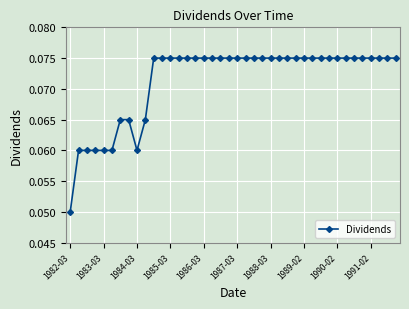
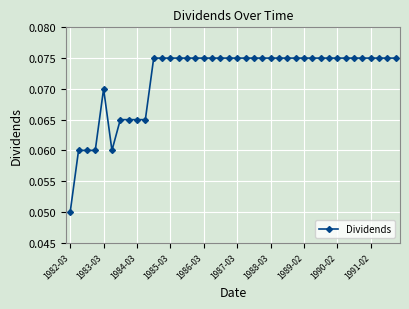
1983-03: 0.06 -> 0.07
1984-03: 0.060 -> 0.065
